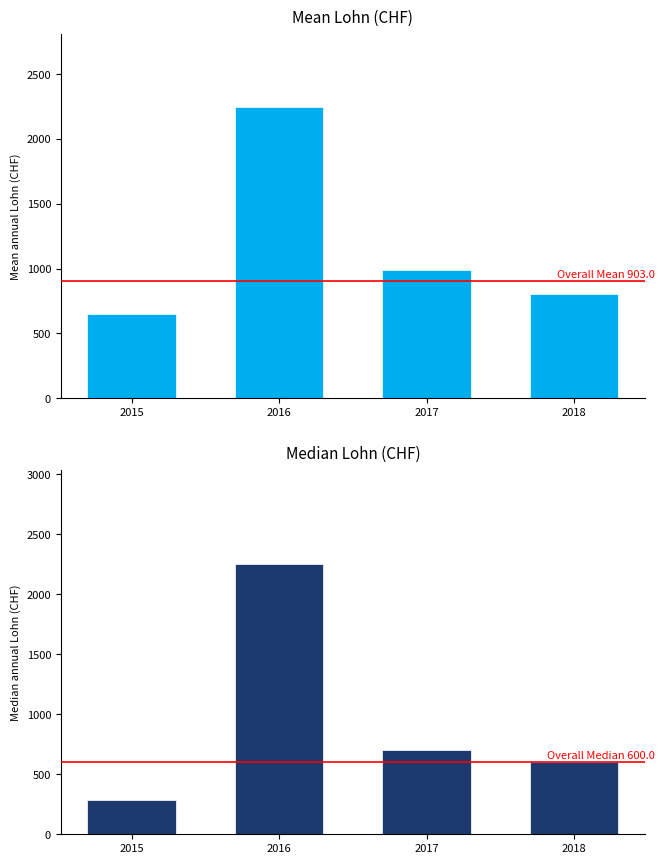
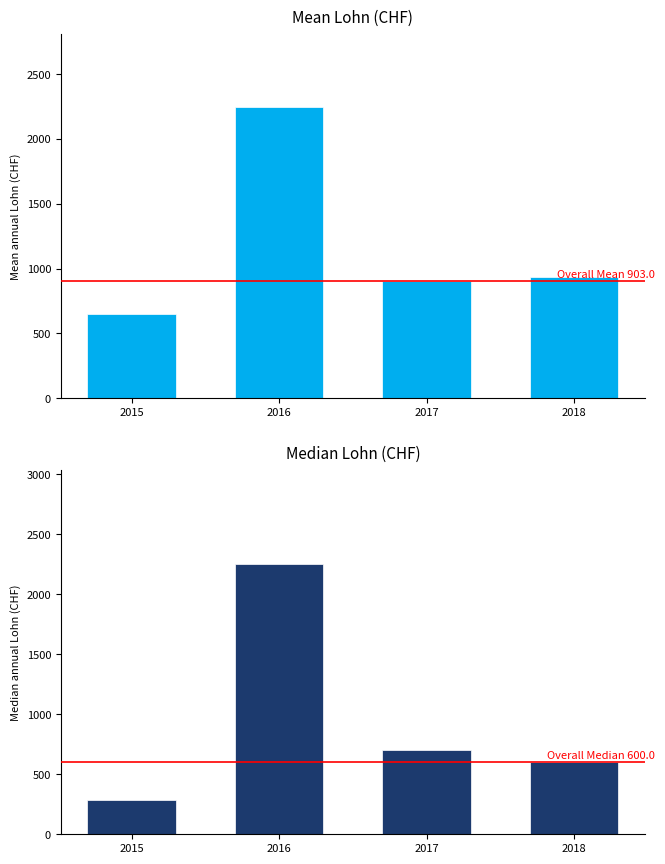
Mean Lohn (CHF), 2017: 990 -> 910
Mean Lohn (CHF), 2018: 800 -> 940
